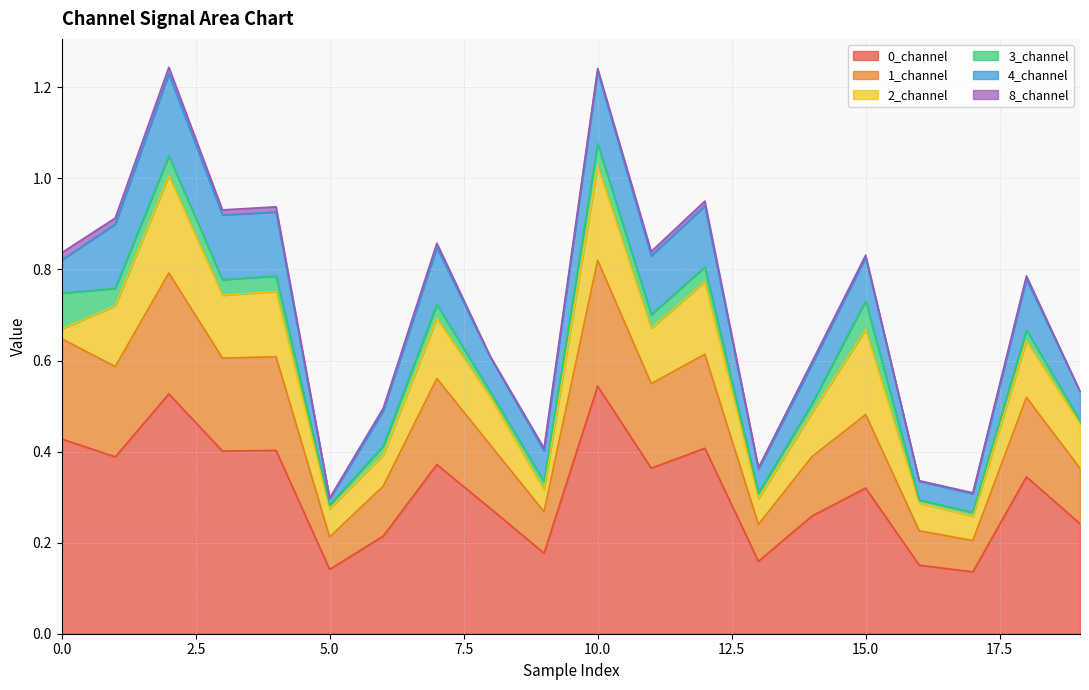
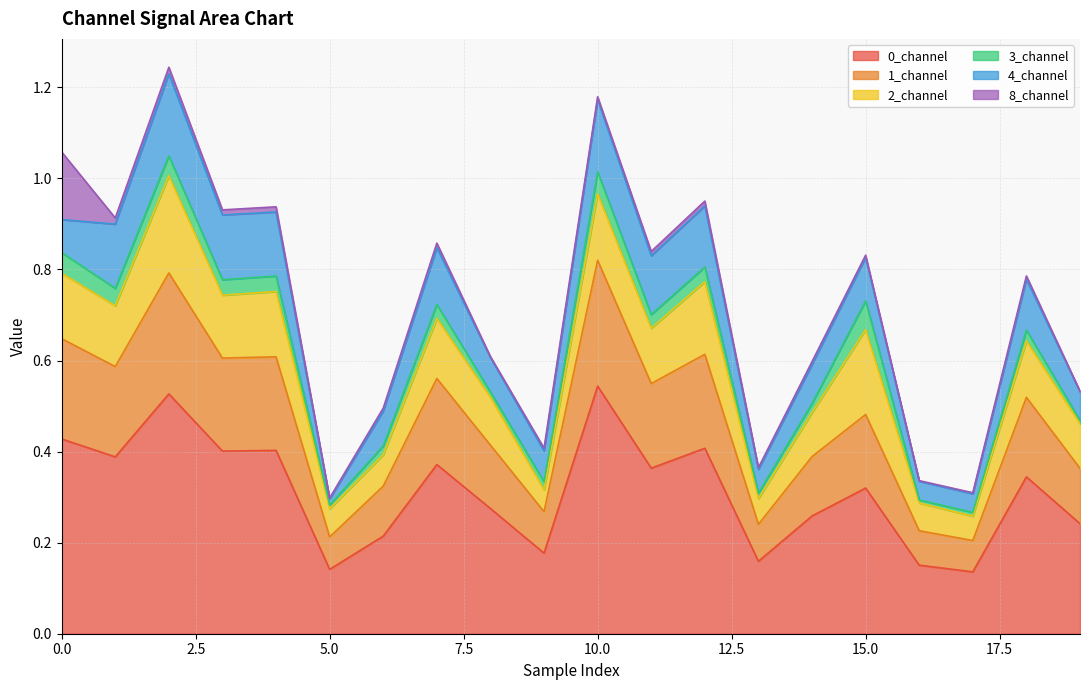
2_channel, 0.0: 0.02 -> 0.14
3_channel, 0.0: 0.08 -> 0.05
8_channel, 0.0: 0.02 -> 0.15
2_channel, 10.0: 0.21 -> 0.15
